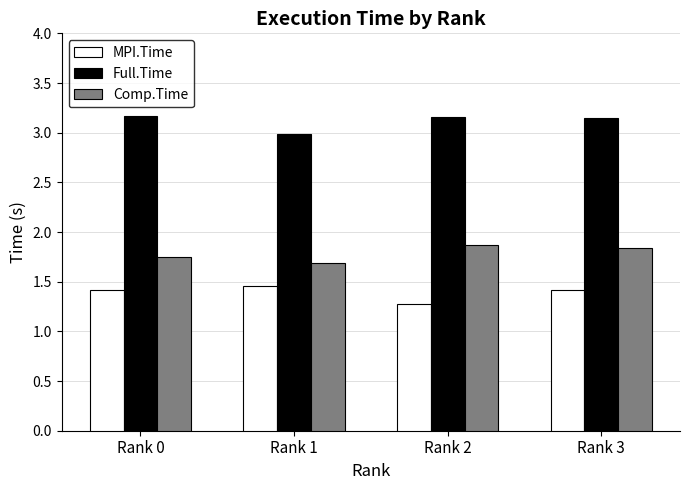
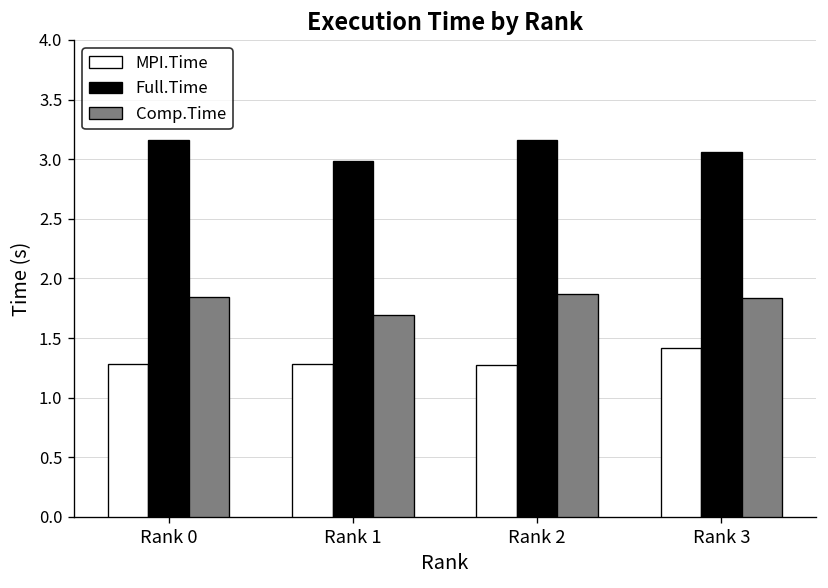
MPI.Time, Rank 0: 1.4 -> 1.3
Comp.Time, Rank 0: 1.7 -> 1.8
MPI.Time, Rank 1: 1.5 -> 1.3
Full.Time, Rank 3: 3.2 -> 3.1
